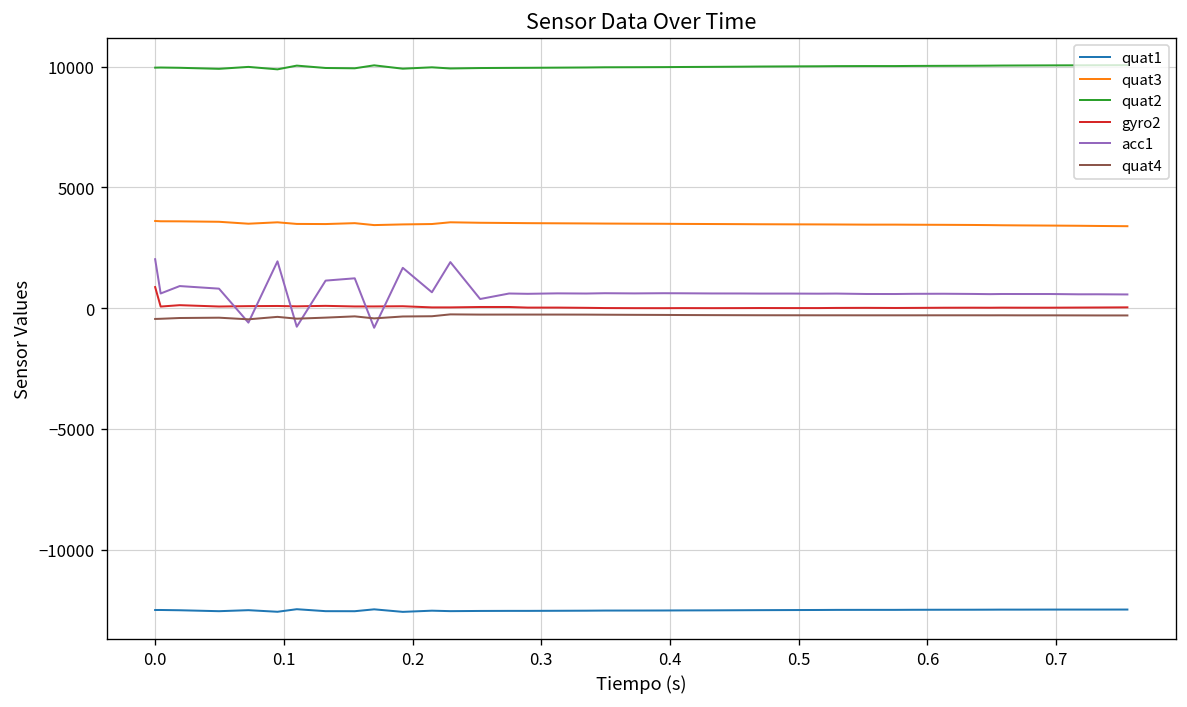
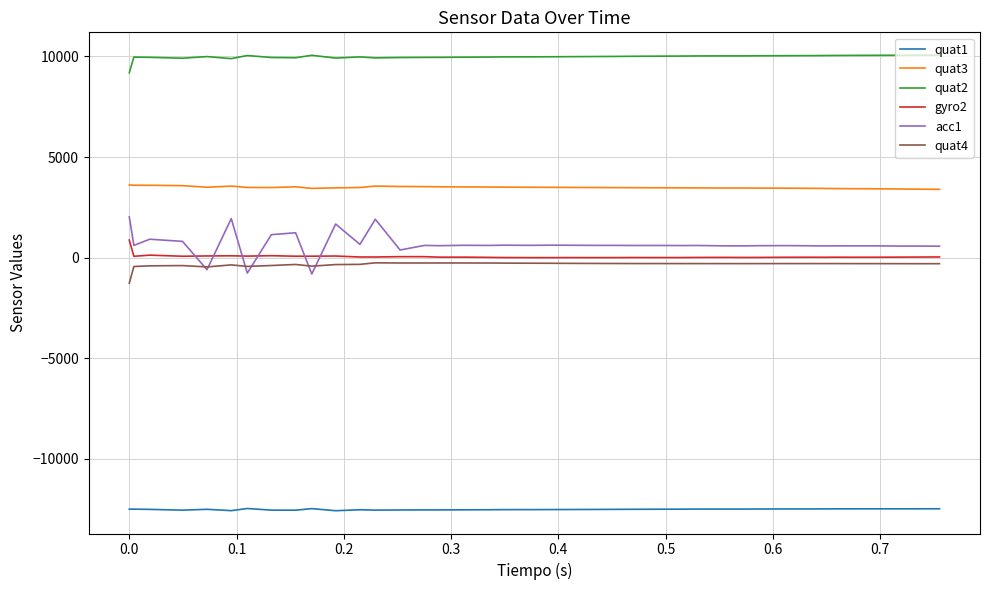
quat2, 0.0: 10000 -> 9200
quat4, 0.0: -400 -> -1300
